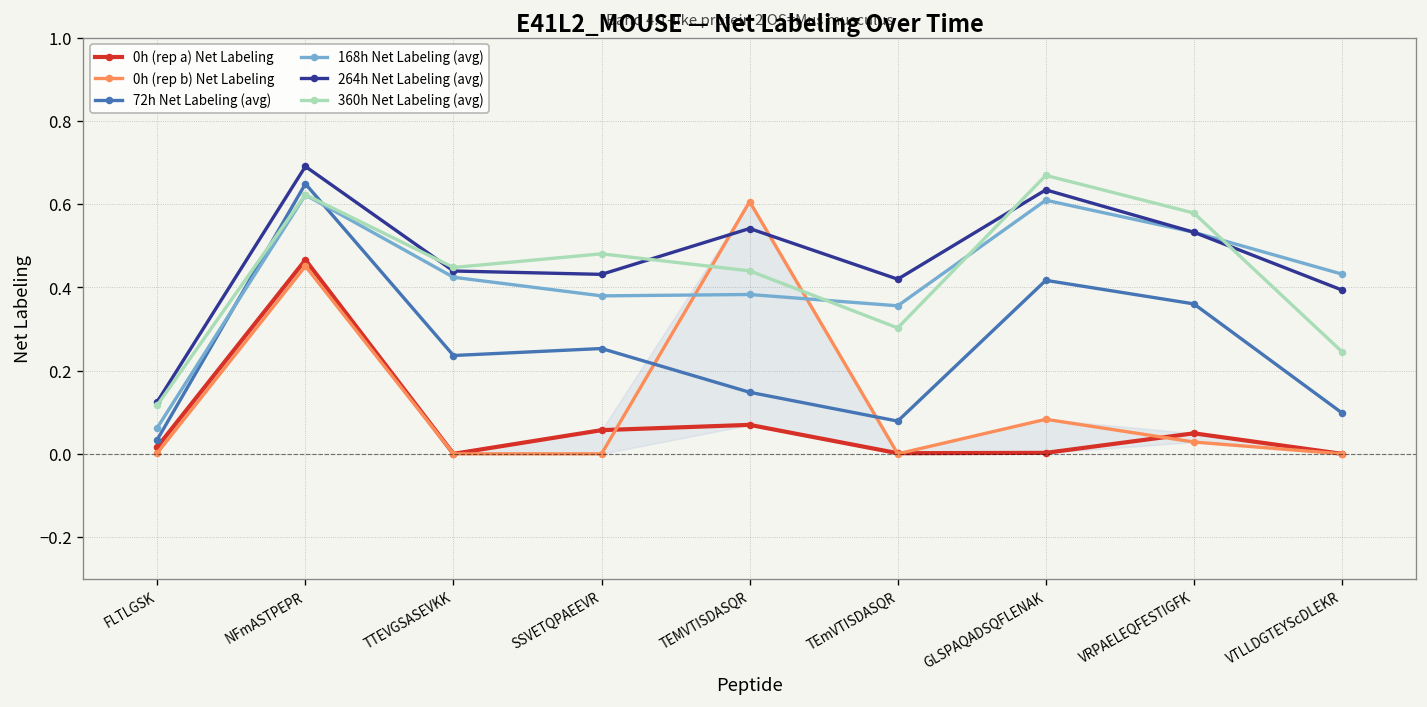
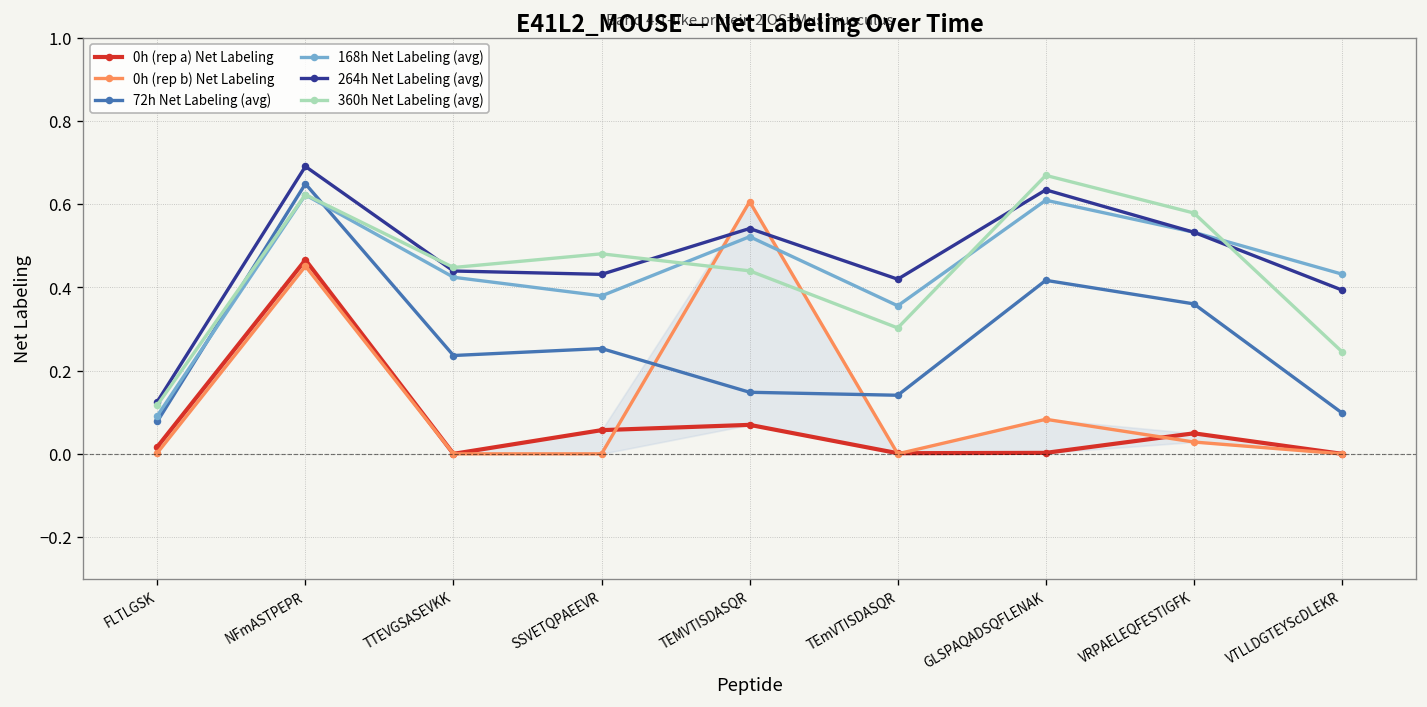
72h Net Labeling (avg), FLTLGSK: 0.03 -> 0.08
168h Net Labeling (avg), FLTLGSK: 0.06 -> 0.09
168h Net Labeling (avg), TEMVTISDASQR: 0.38 -> 0.52
72h Net Labeling (avg), TEmVTISDASQR: 0.08 -> 0.14
